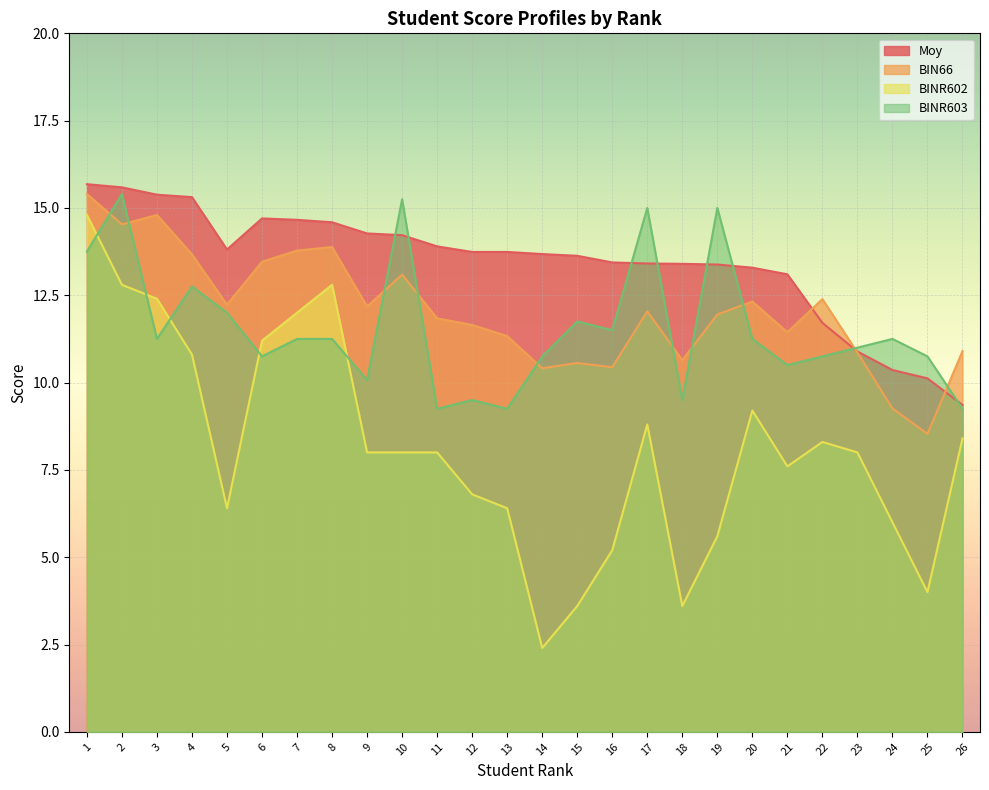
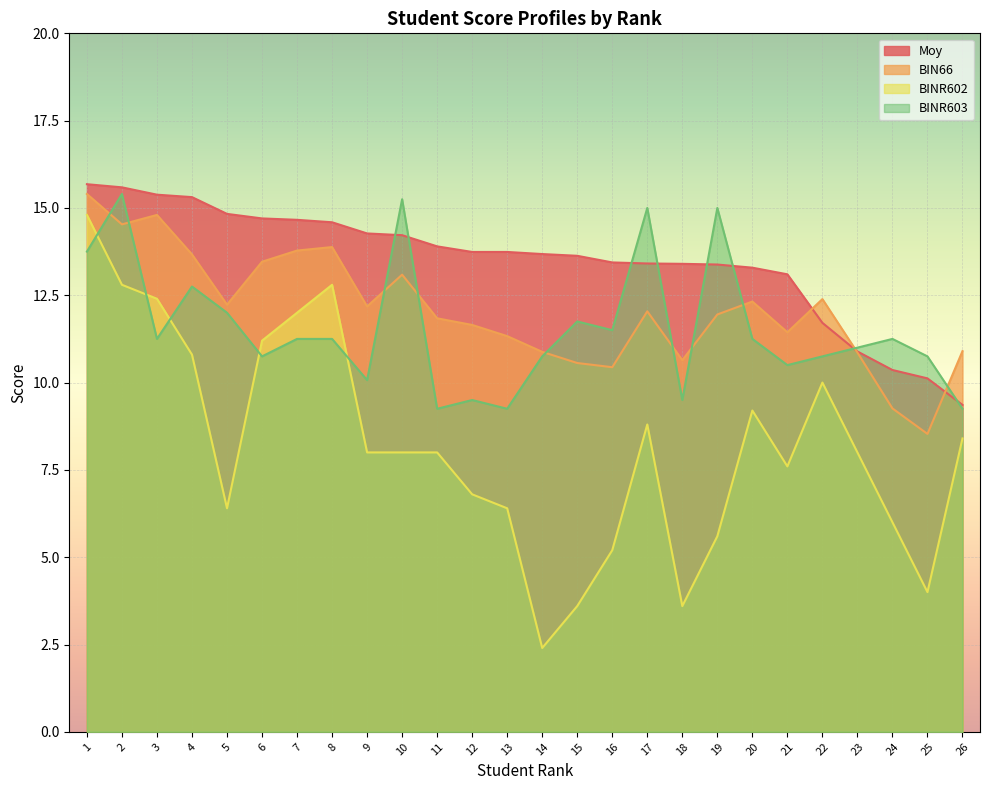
Moy, 5: 13.8 -> 14.8
BIN66, 14: 10.4 -> 10.9
BINR602, 22: 8.3 -> 10.0
